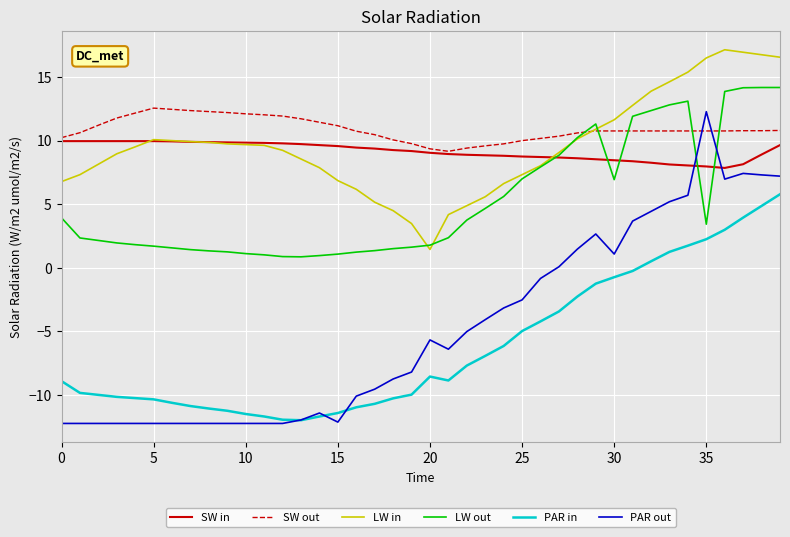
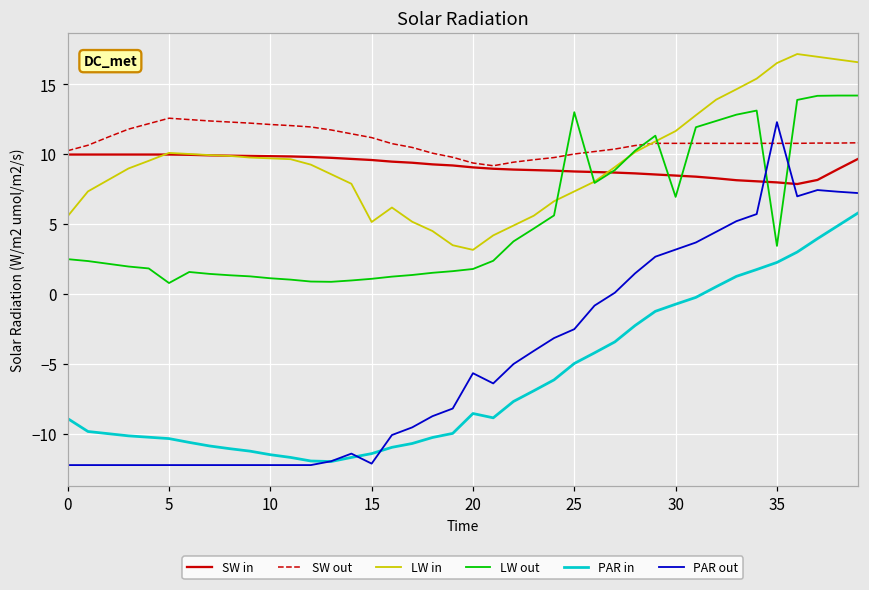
LW in, 0: 6.8 -> 5.5
LW out, 0: 3.9 -> 2.5
LW out, 5: 1.7 -> 0.8
LW in, 15: 6.9 -> 5.1
LW in, 20: 1.4 -> 3.1
LW out, 25: 7.0 -> 13.0
PAR out, 30: 1.1 -> 3.2
